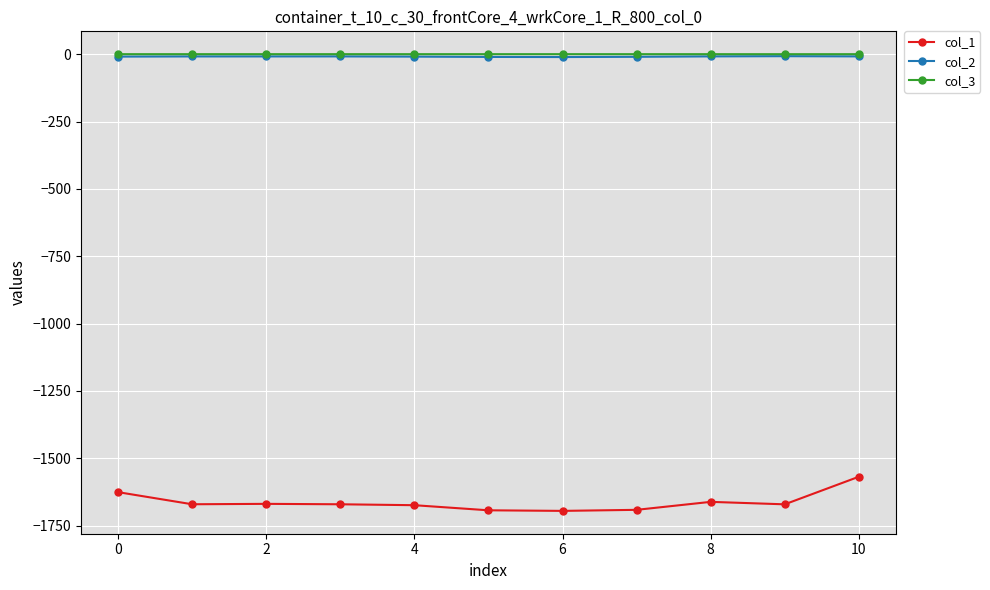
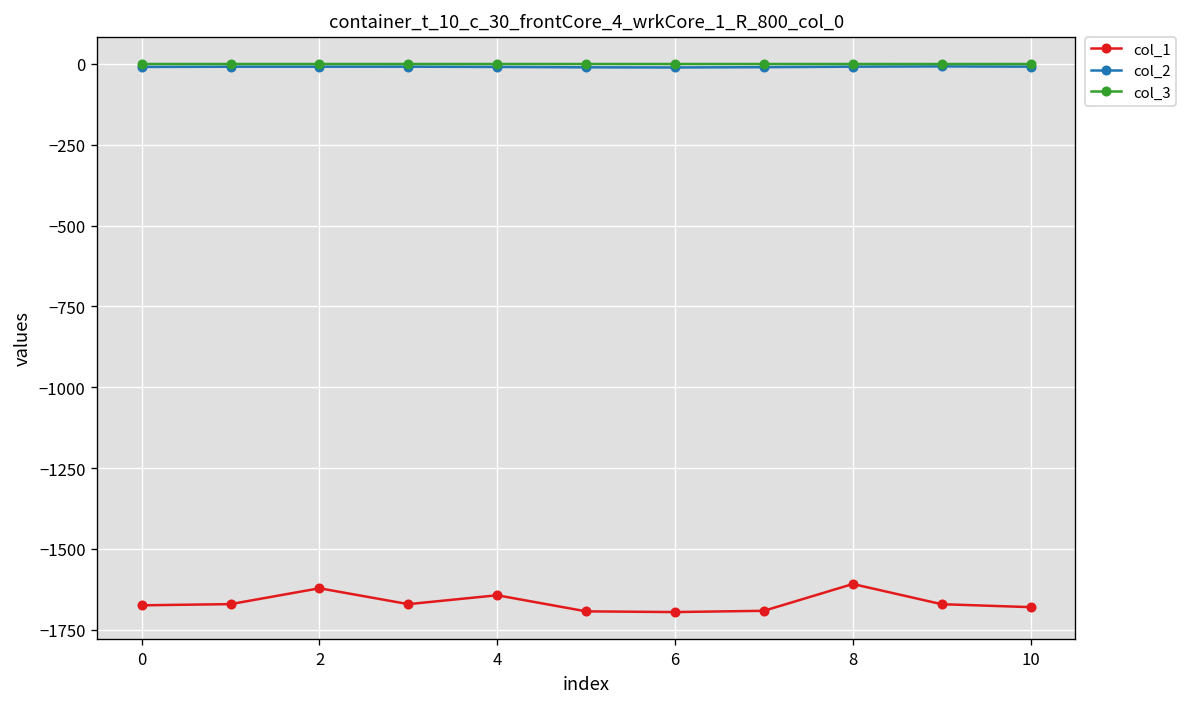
col_1, 0: -1630 -> -1670
col_1, 2: -1670 -> -1620
col_1, 4: -1670 -> -1640
col_1, 8: -1660 -> -1610
col_1, 10: -1570 -> -1680
